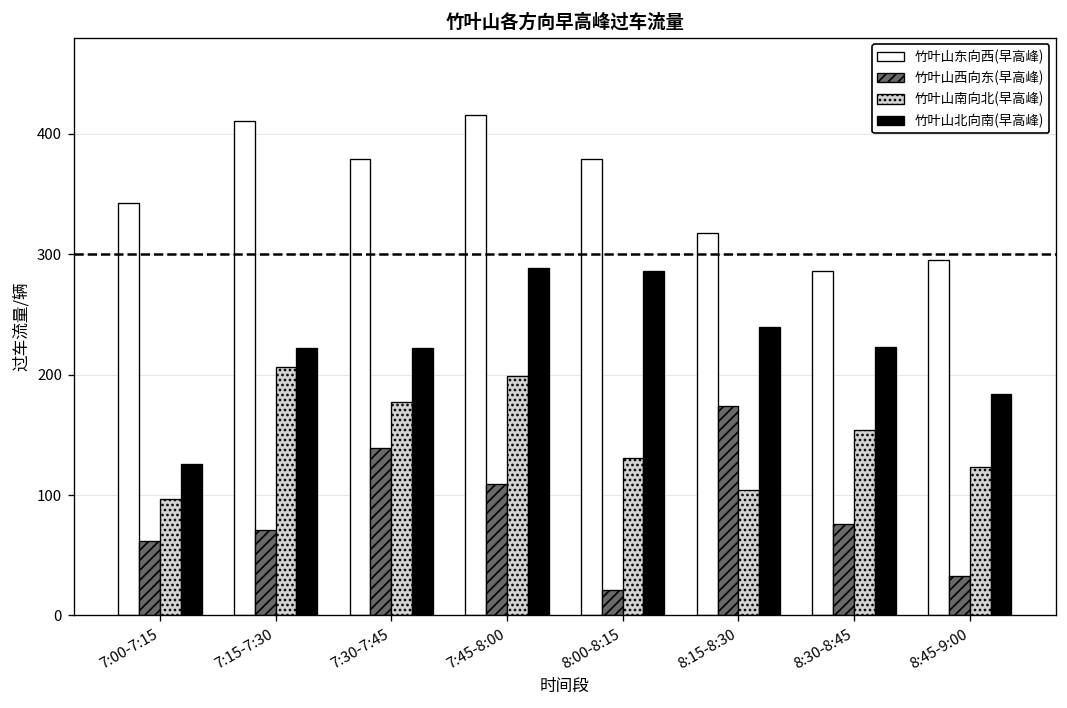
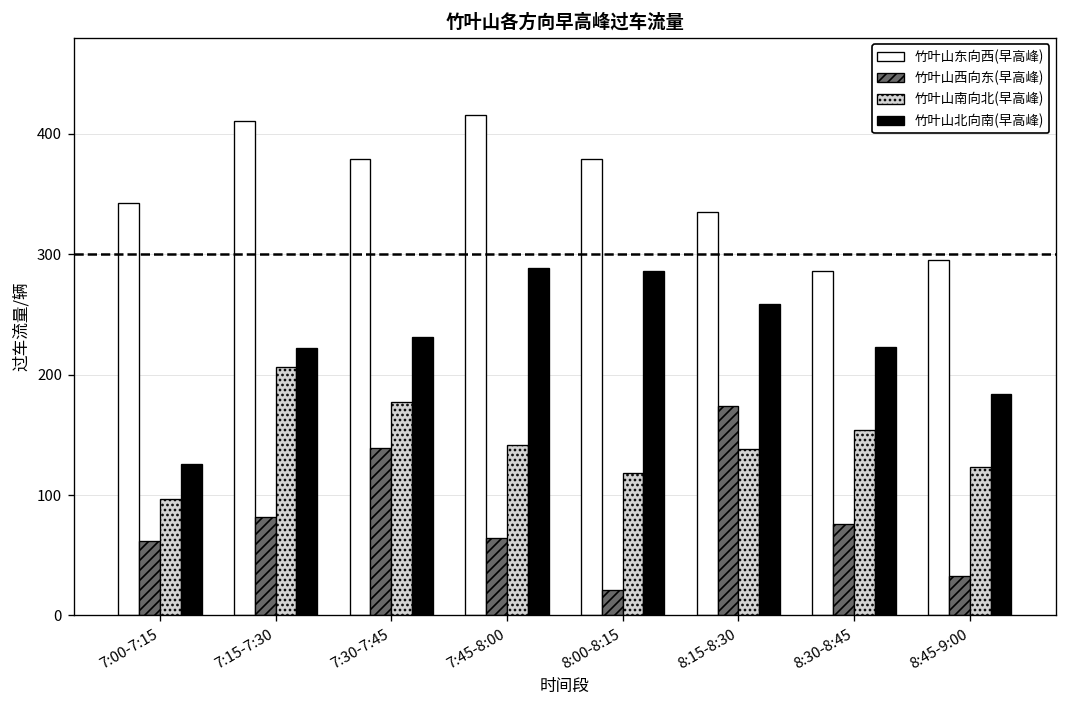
竹叶山西向东(早高峰), 7:15-7:30: 71 -> 82
竹叶山北向南(早高峰), 7:30-7:45: 222 -> 231
竹叶山西向东(早高峰), 7:45-8:00: 109 -> 64
竹叶山南向北(早高峰), 7:45-8:00: 199 -> 142
竹叶山南向北(早高峰), 8:00-8:15: 131 -> 118
竹叶山东向西(早高峰), 8:15-8:30: 318 -> 335
竹叶山南向北(早高峰), 8:15-8:30: 104 -> 138
竹叶山北向南(早高峰), 8:15-8:30: 240 -> 259
